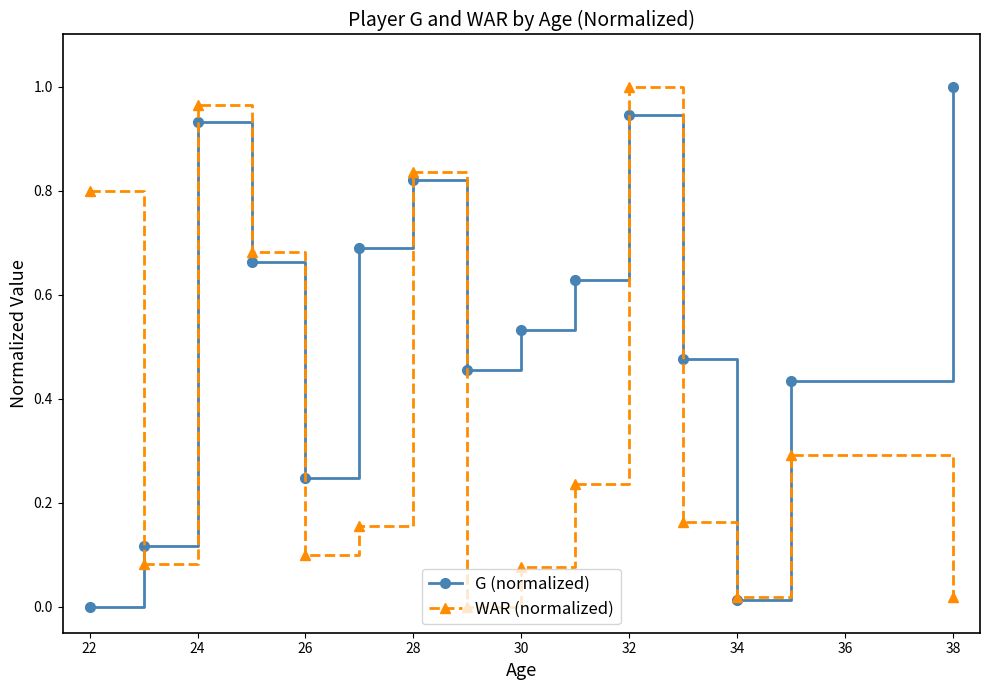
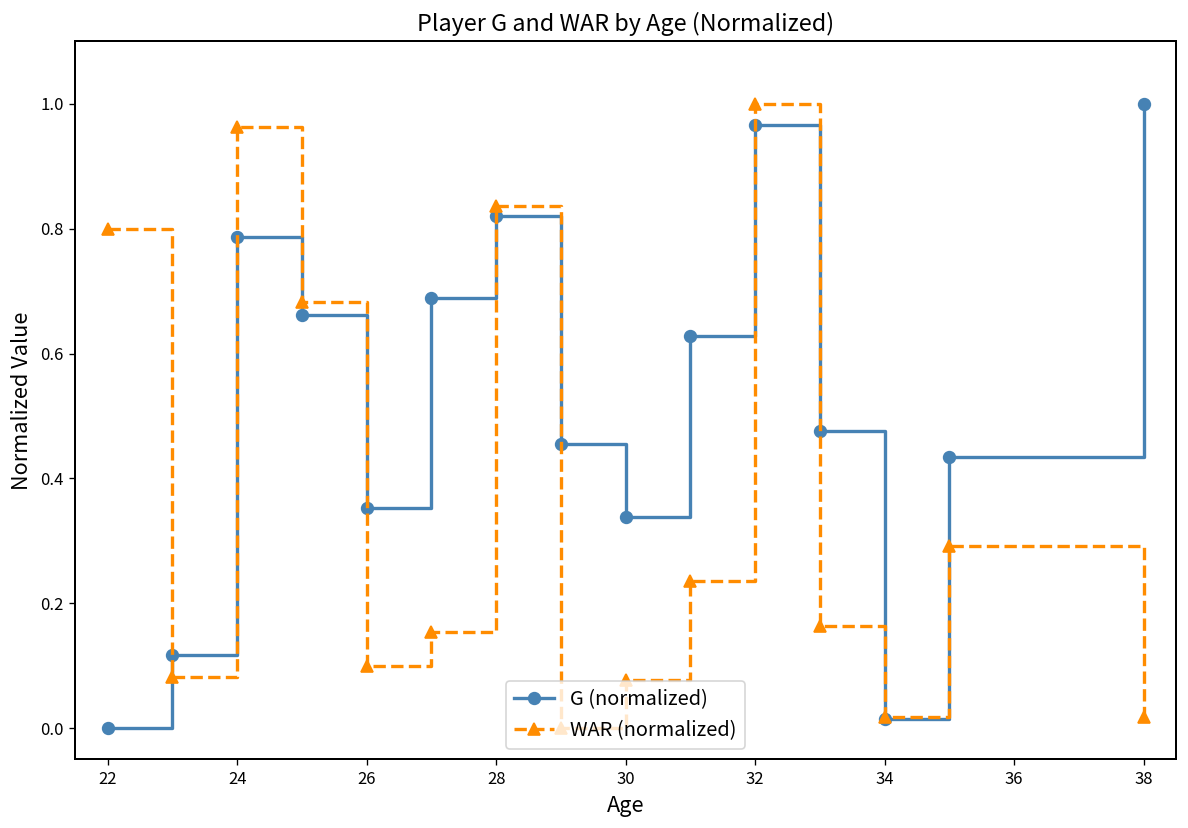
G (normalized), 24: 0.93 -> 0.79
G (normalized), 26: 0.25 -> 0.35
G (normalized), 30: 0.53 -> 0.34
G (normalized), 32: 0.94 -> 0.97
